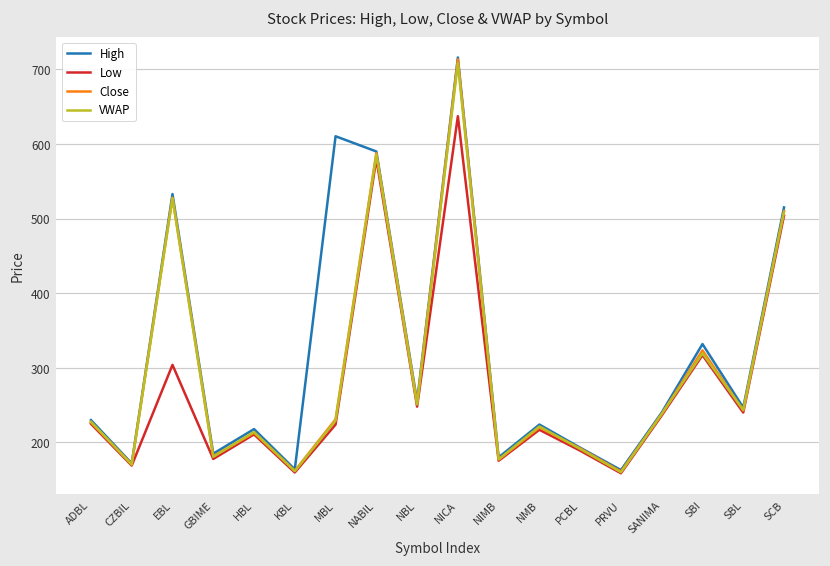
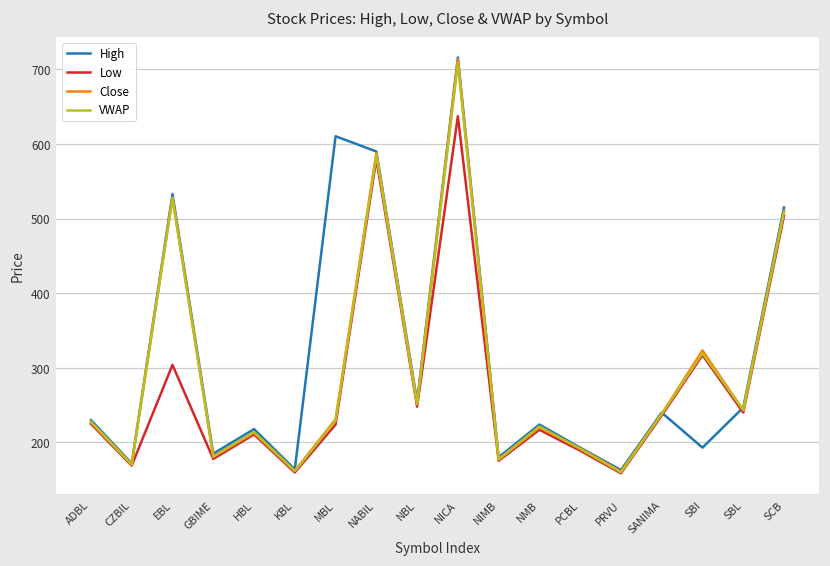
High, SBI: 330 -> 190
